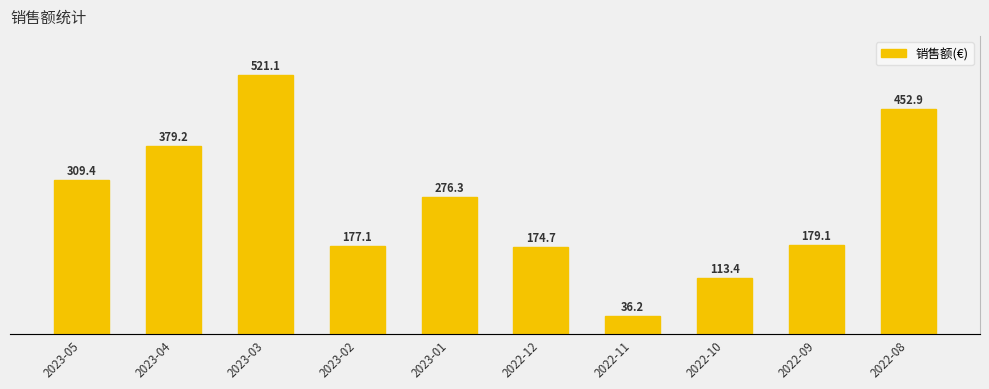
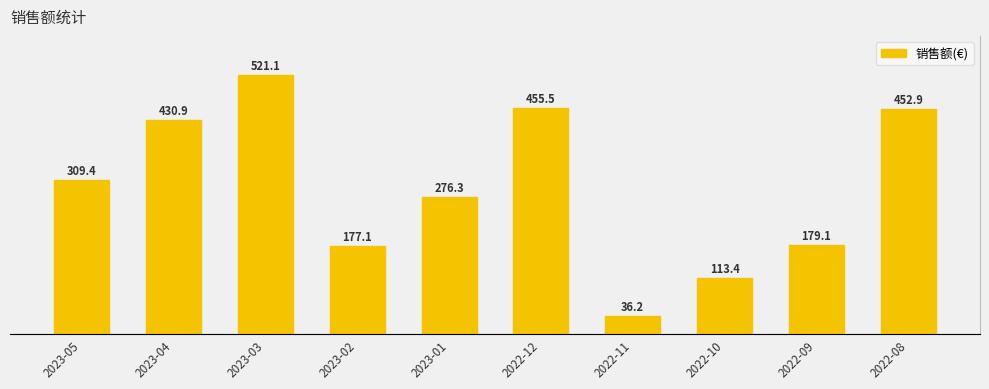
2023-04: 379.2 -> 430.9
2022-12: 174.7 -> 455.5
